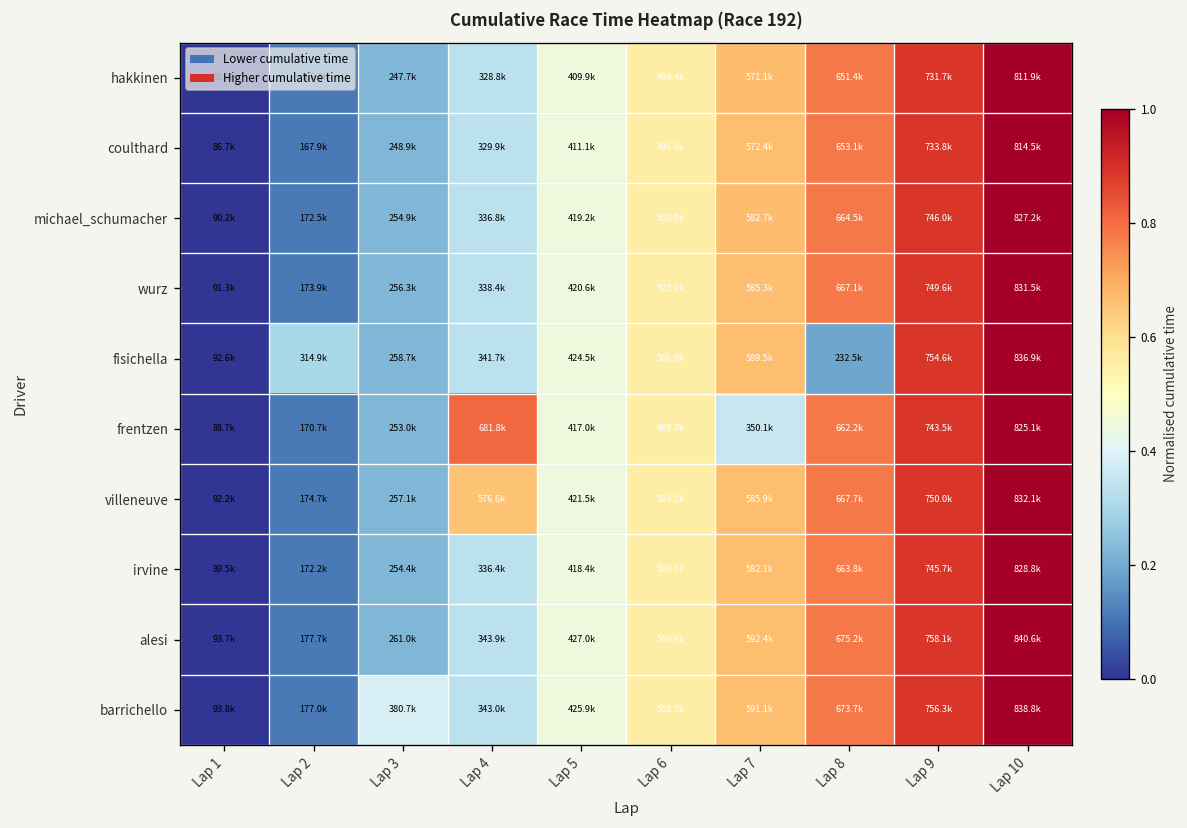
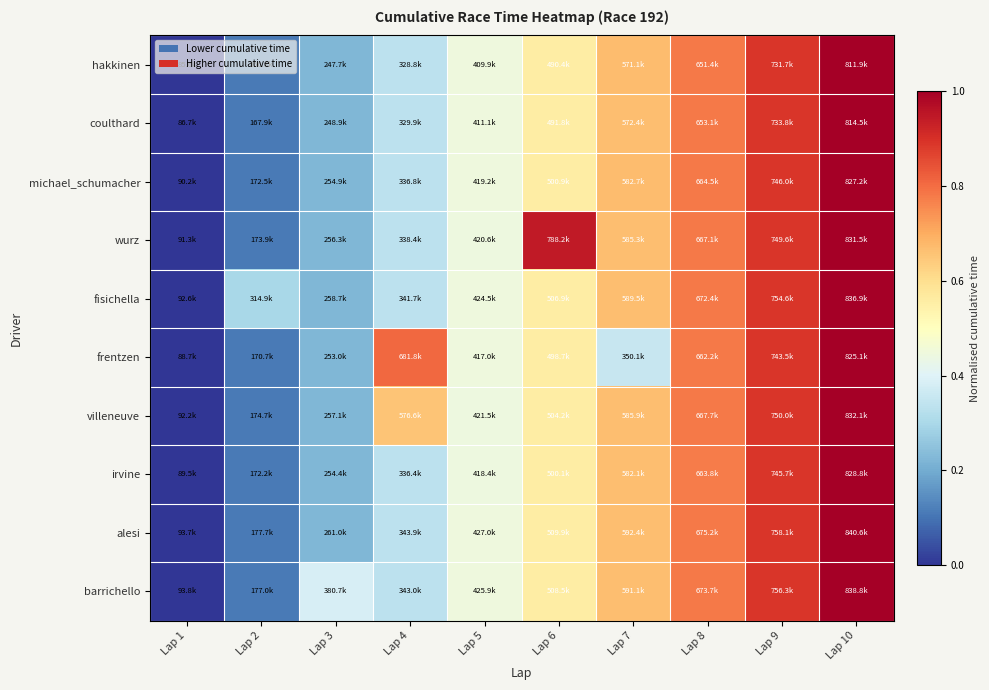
wurz, Lap 6: 502.9k -> 788.2k
fisichella, Lap 8: 232.5k -> 672.4k
